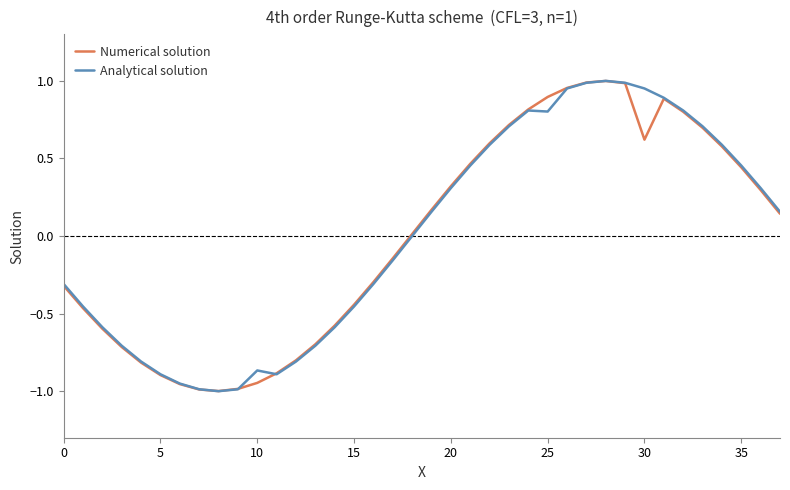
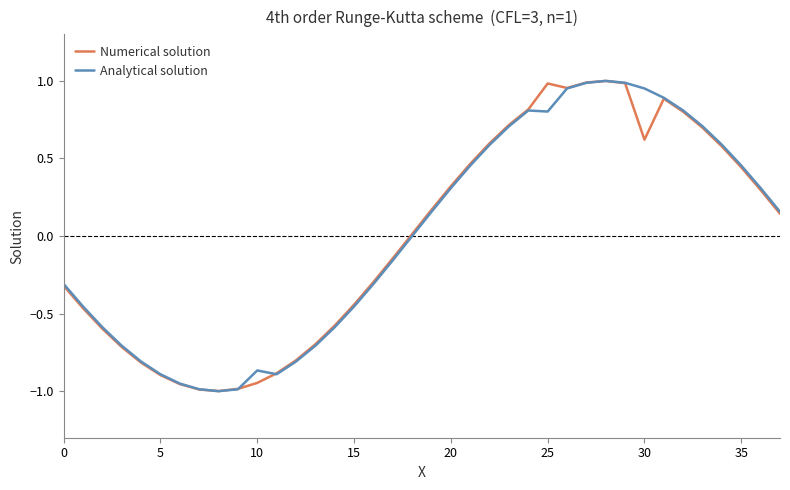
Numerical solution, 25: 0.90 -> 0.98
